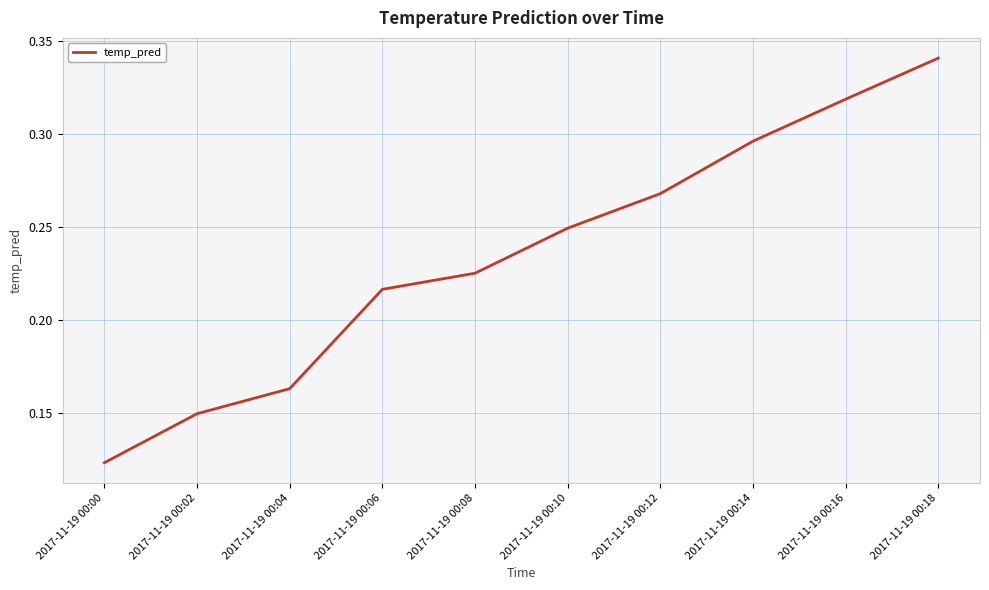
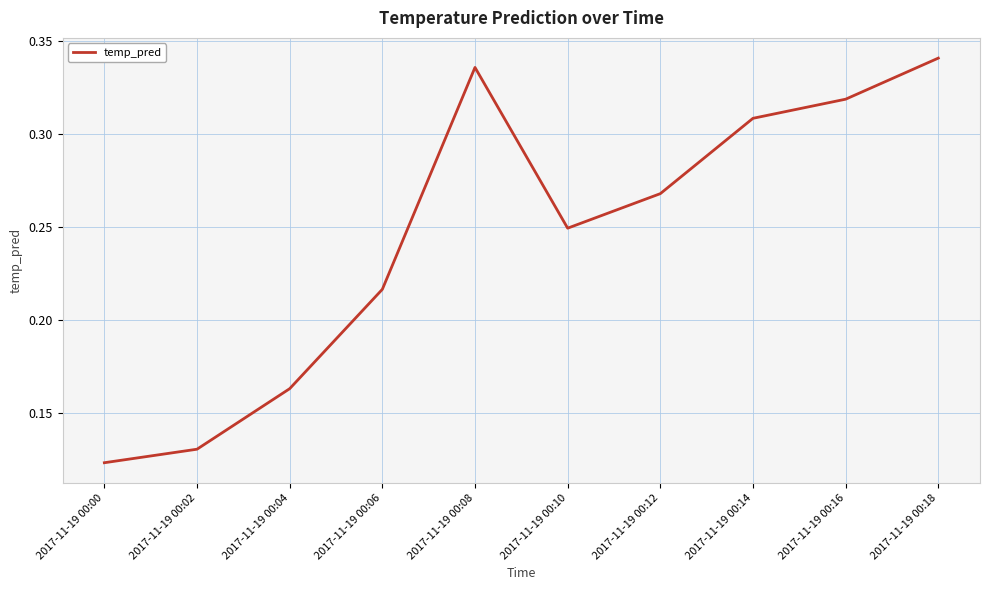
2017-11-19 00:02: 0.150 -> 0.131
2017-11-19 00:08: 0.225 -> 0.336
2017-11-19 00:14: 0.296 -> 0.308
